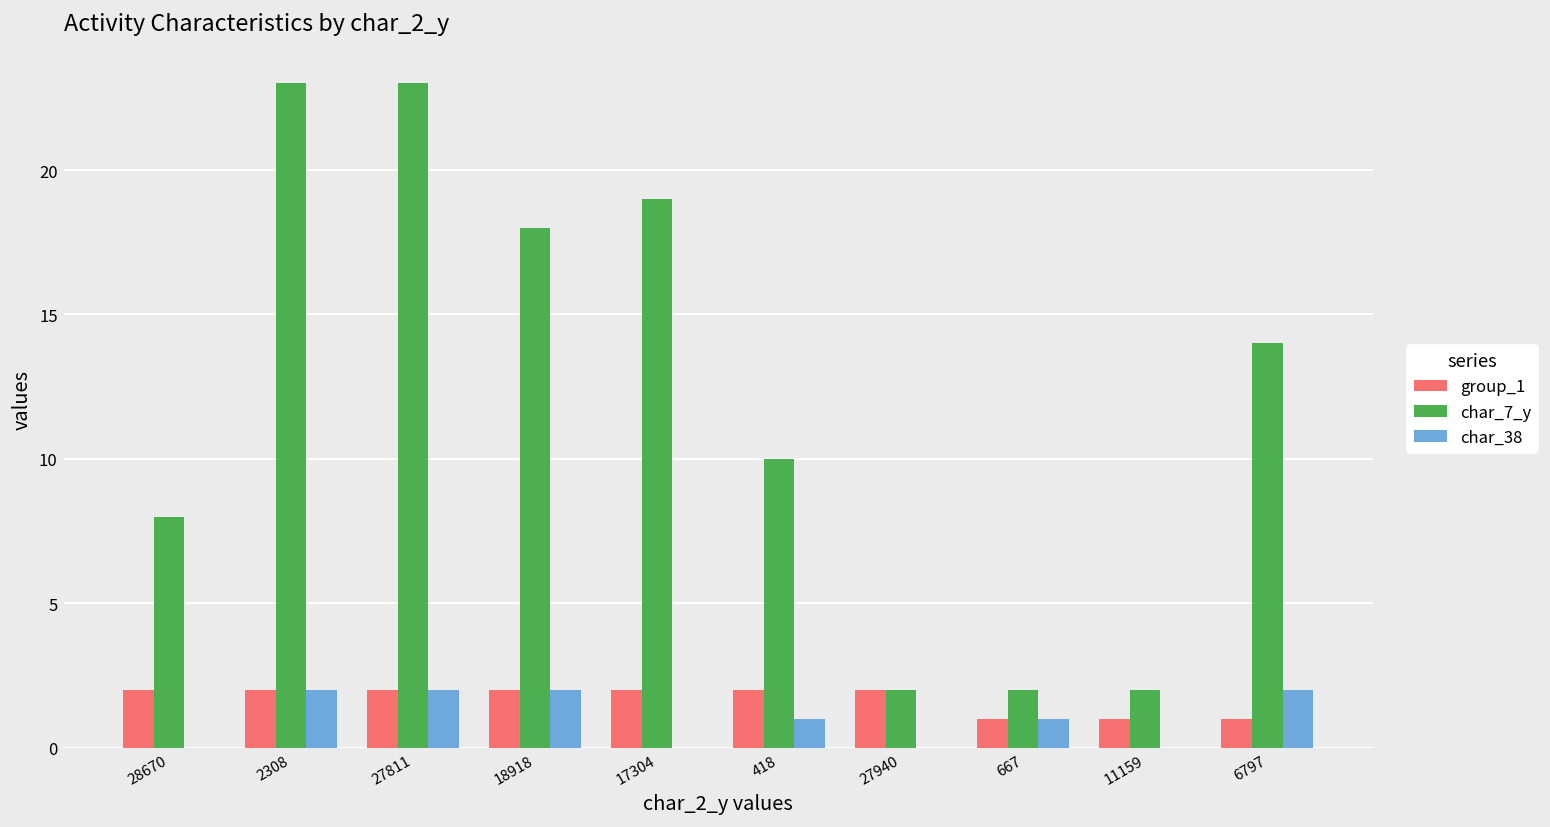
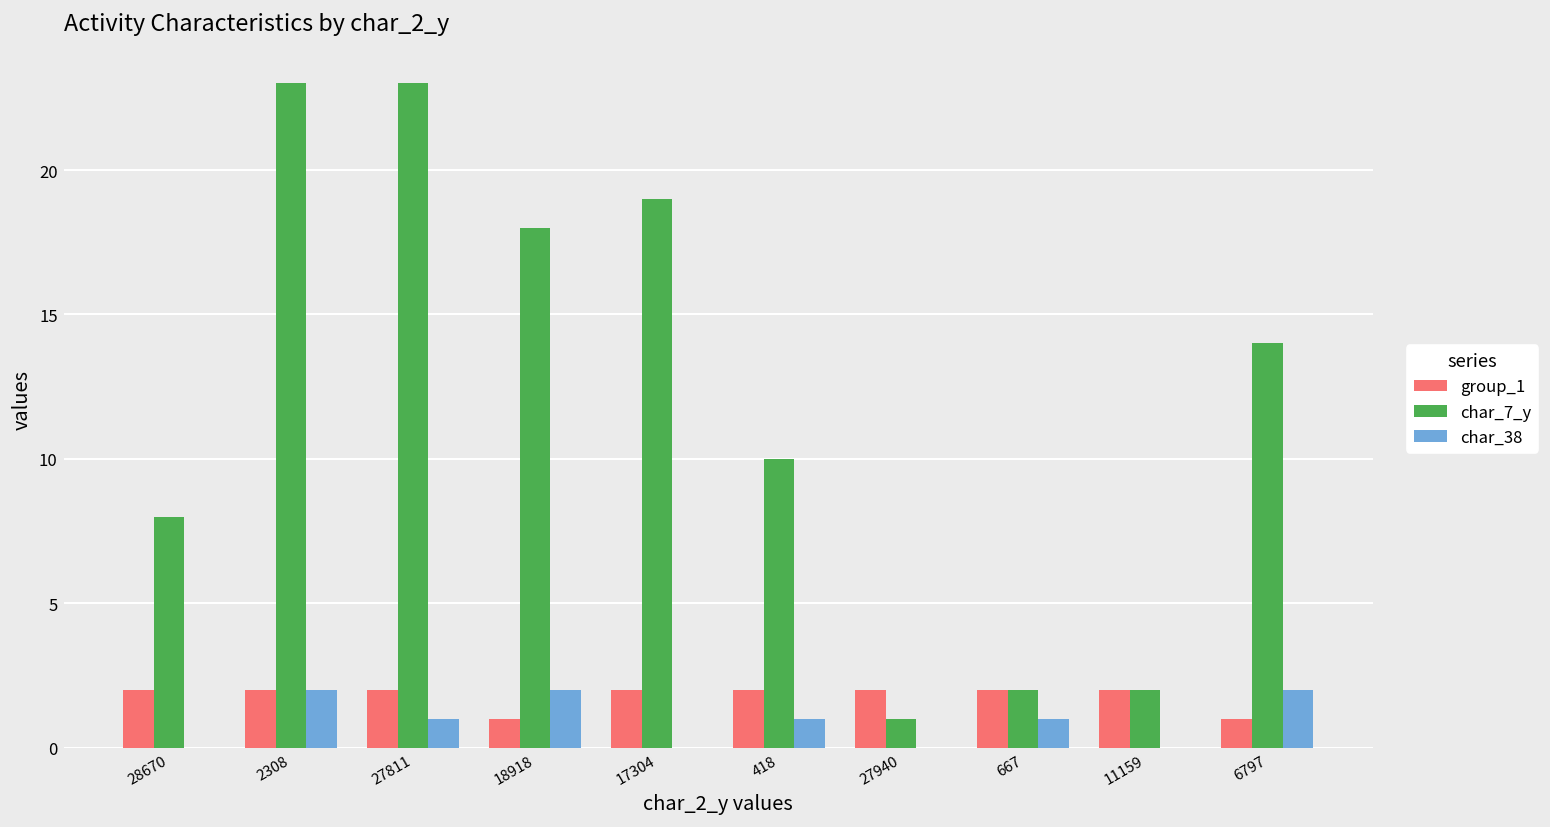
char_38, 27811: 2 -> 1
group_1, 18918: 2 -> 1
char_7_y, 27940: 2 -> 1
group_1, 667: 1 -> 2
group_1, 11159: 1 -> 2
